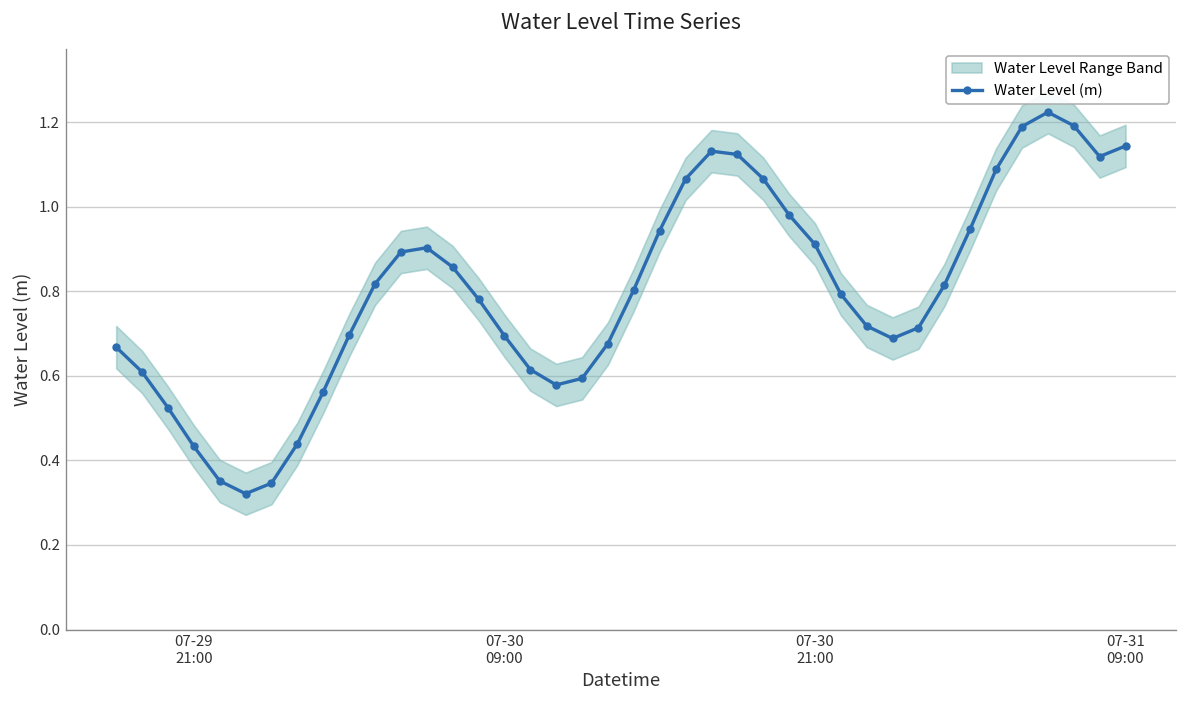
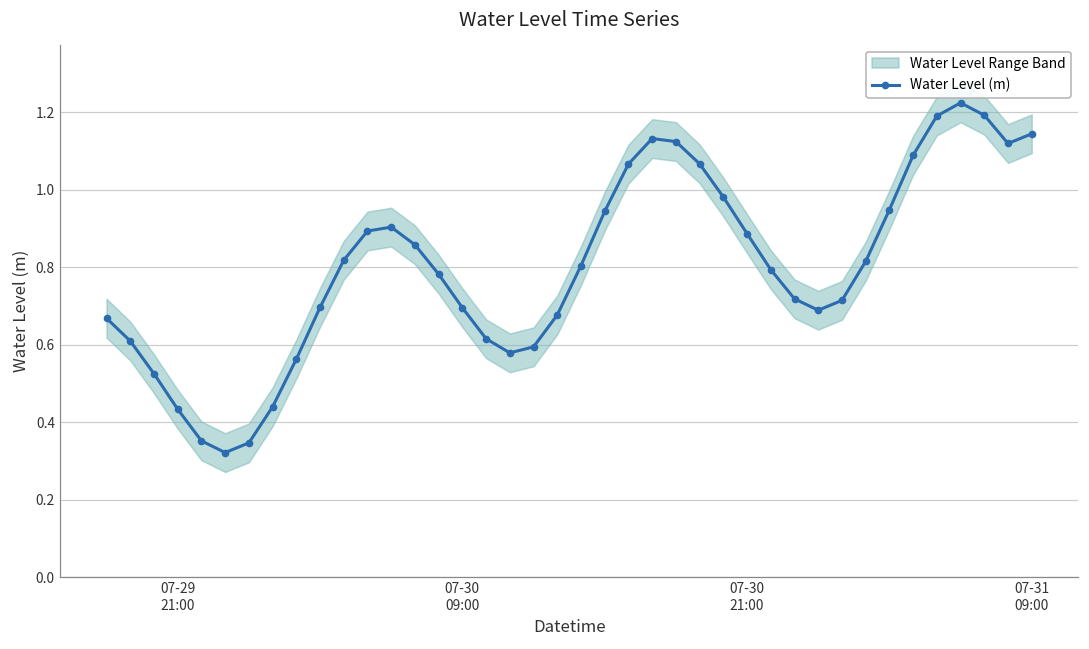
Water Level (m), 07-30 21:00: 0.91 -> 0.89
